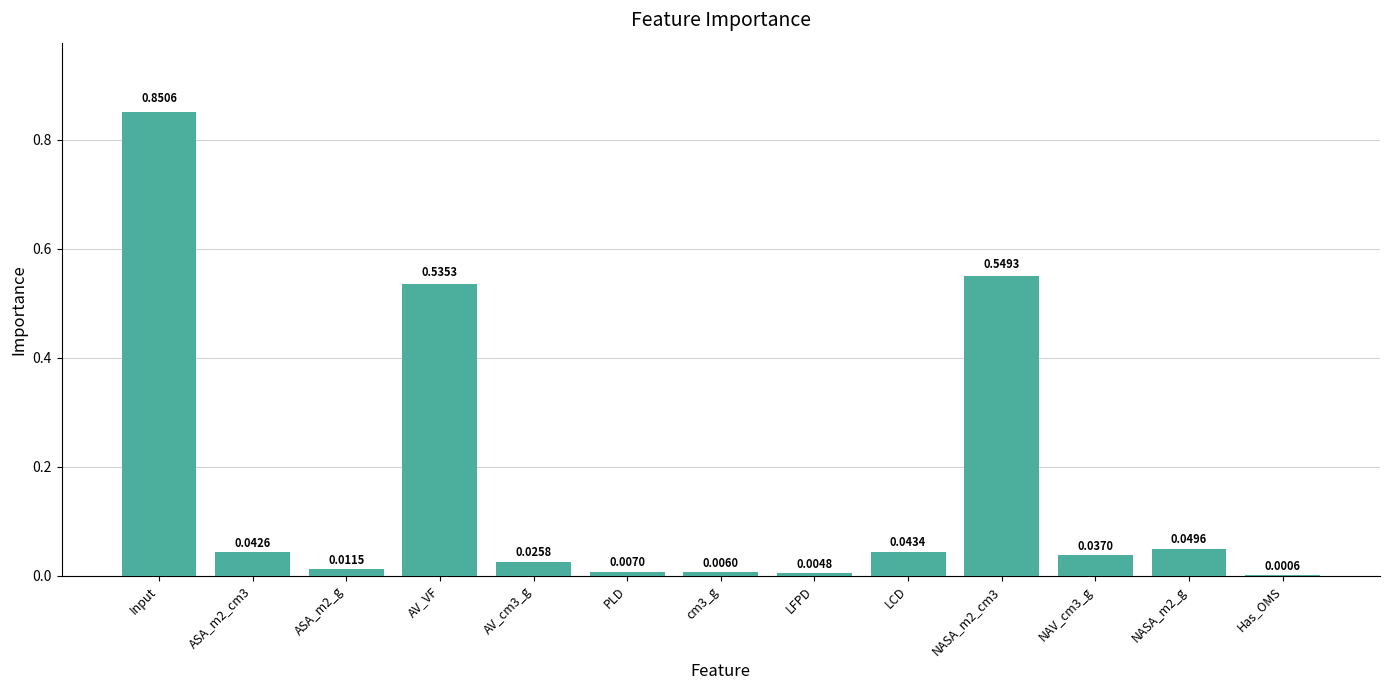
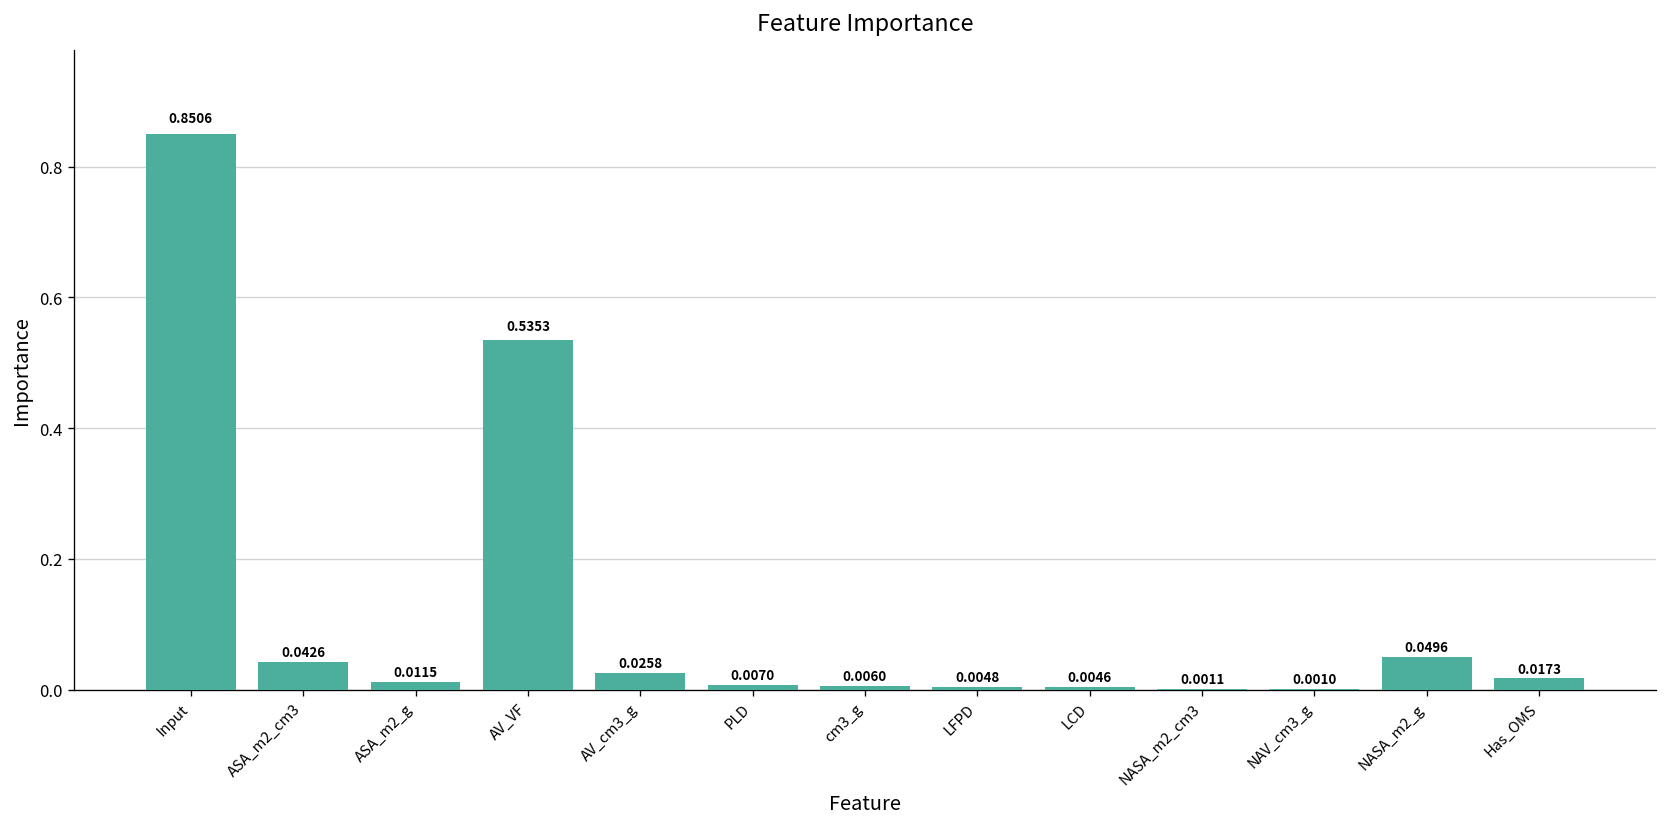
LCD: 0.0434 -> 0.0046
NASA_m2_cm3: 0.5493 -> 0.0011
NAV_cm3_g: 0.0370 -> 0.0010
Has_OMS: 0.0006 -> 0.0173
